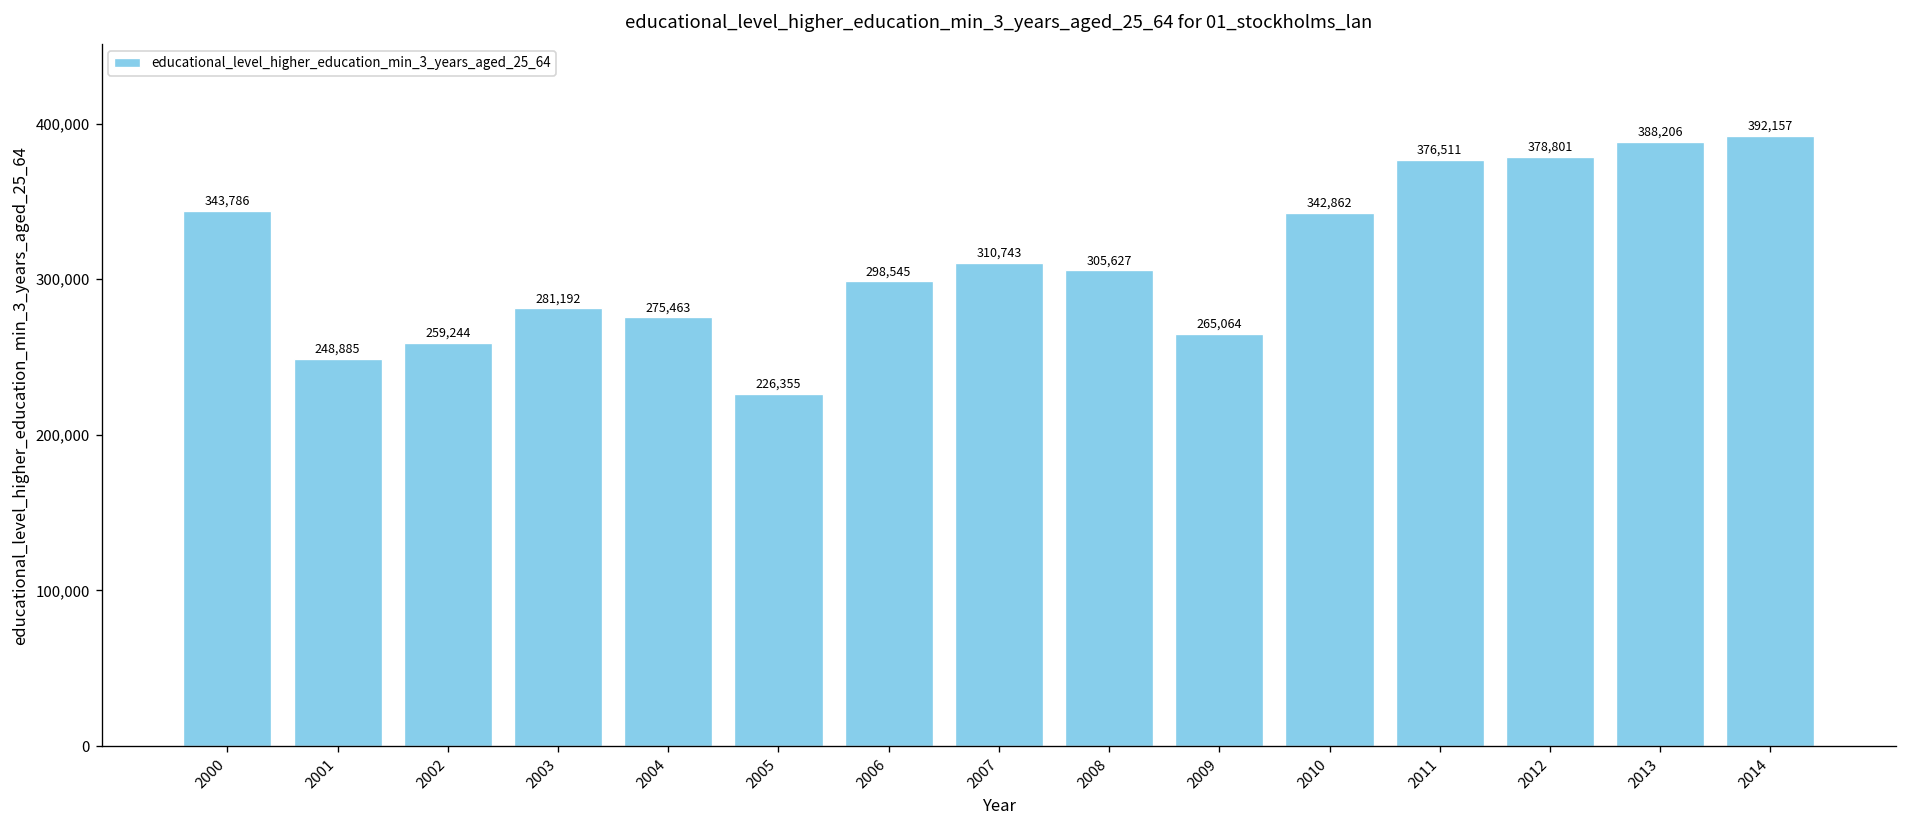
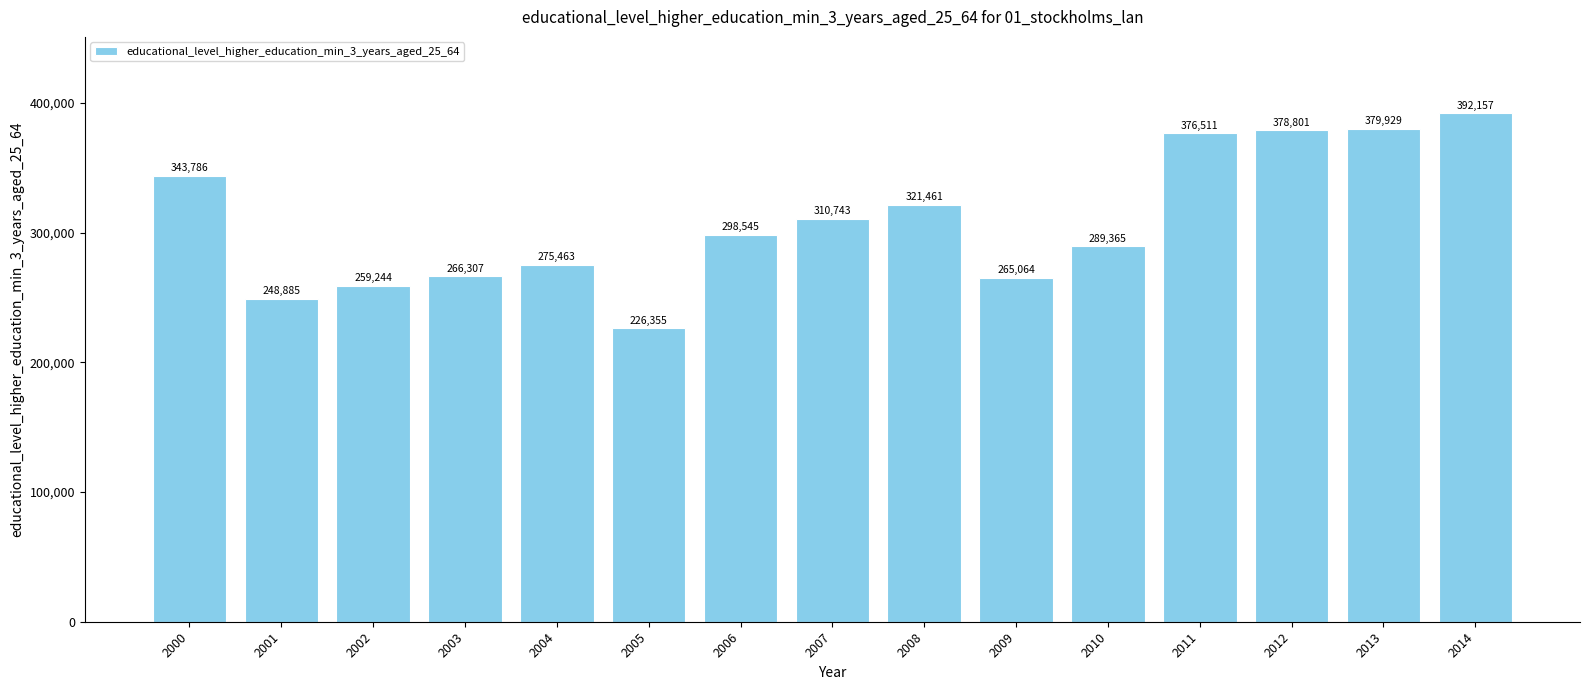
2003: 281,192 -> 266,307
2008: 305,627 -> 321,461
2010: 342,862 -> 289,365
2013: 388,206 -> 379,929
